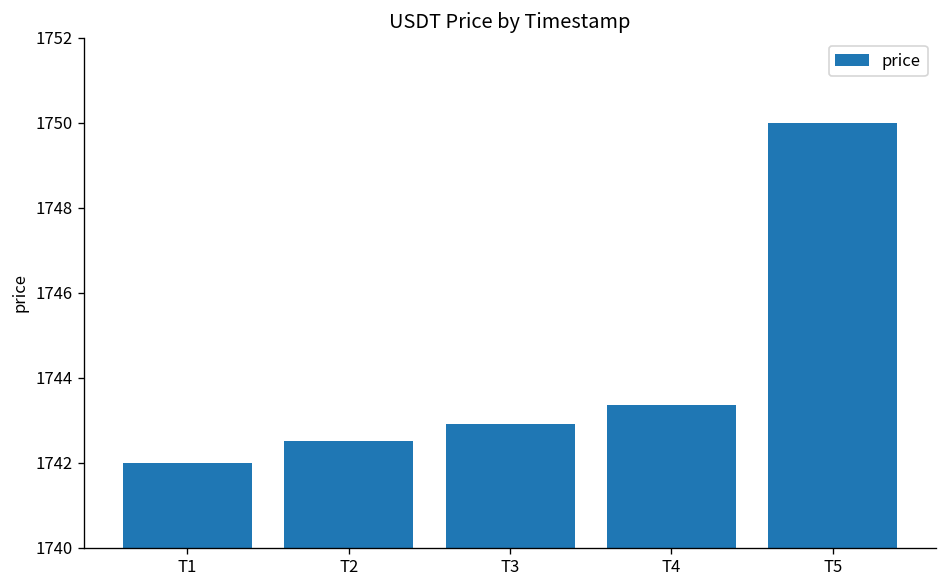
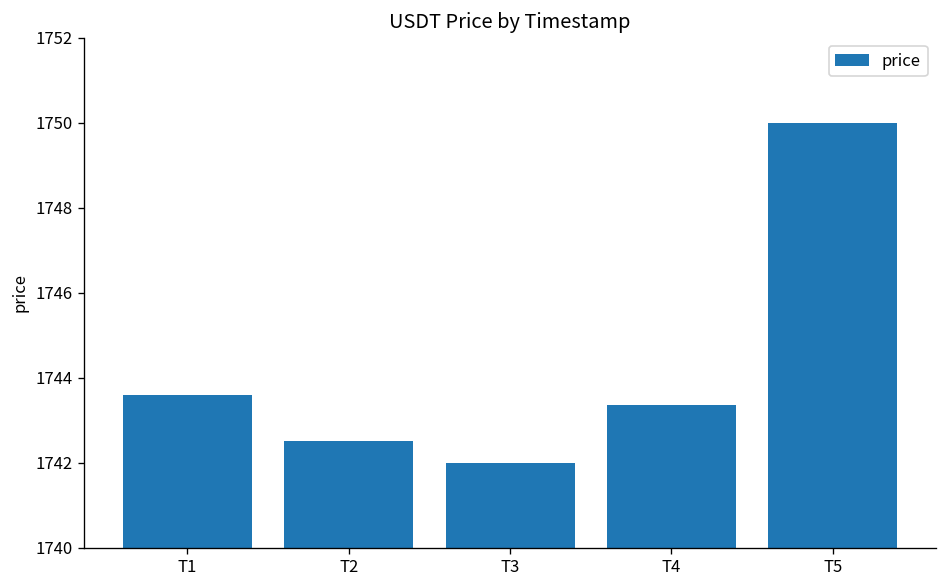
T1: 1742.0 -> 1743.6
T3: 1742.9 -> 1742.0
